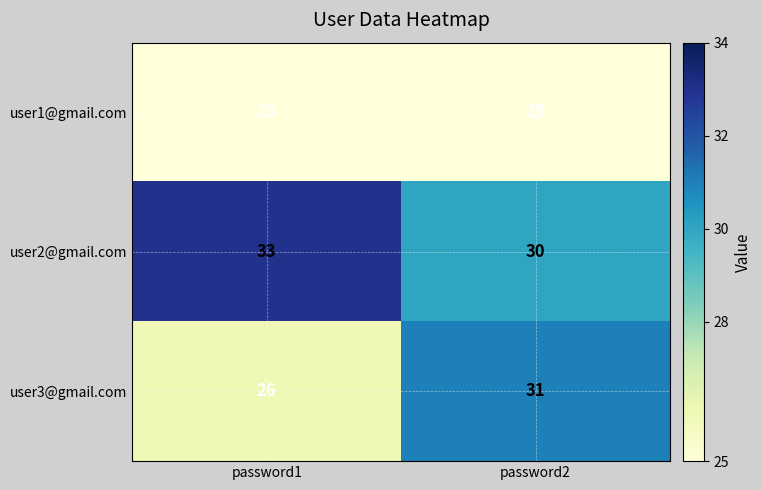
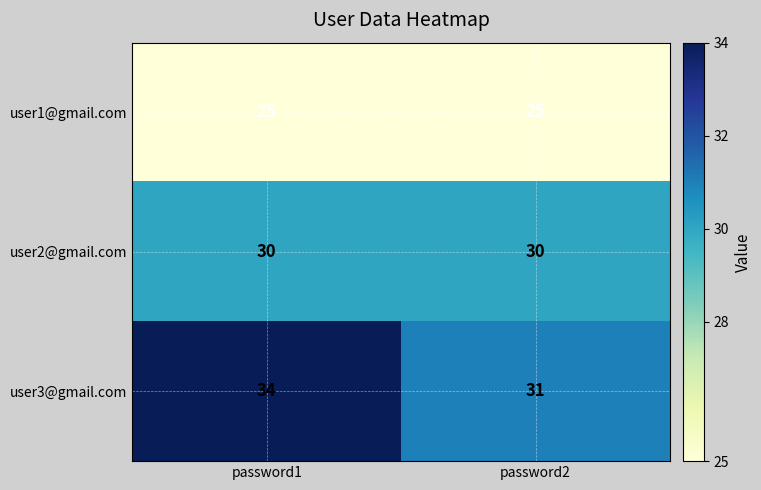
user2@gmail.com, password1: 33 -> 30
user3@gmail.com, password1: 26 -> 34
